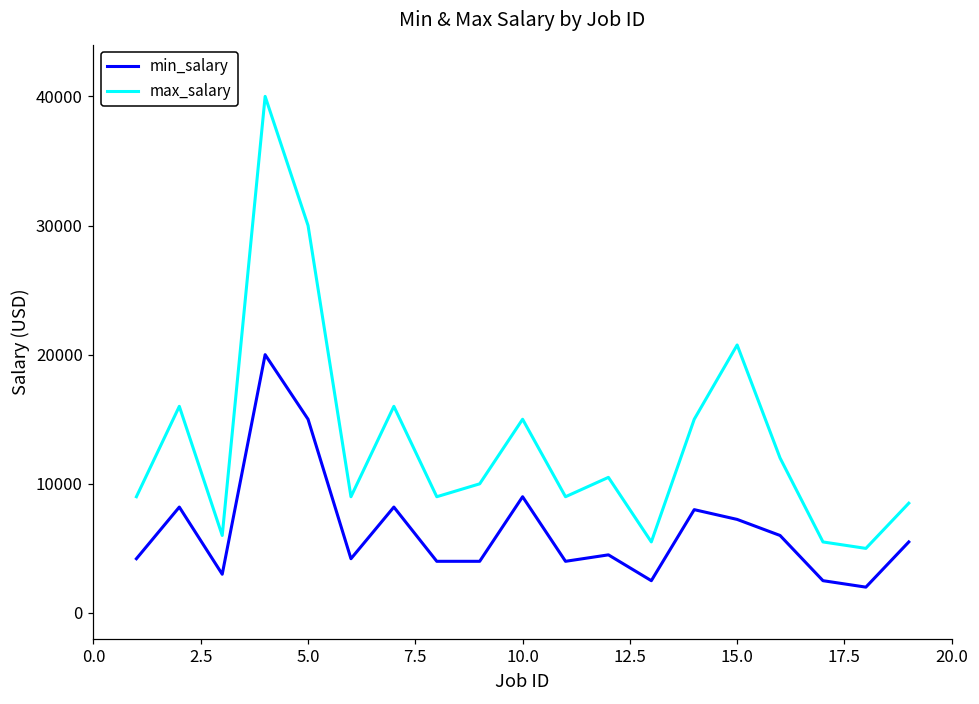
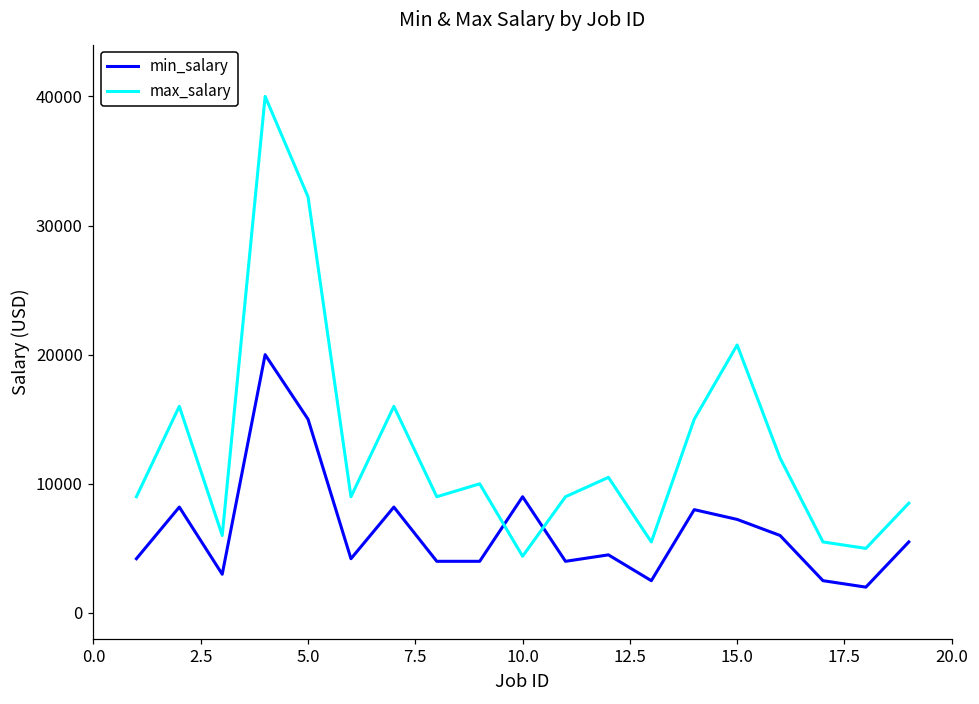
max_salary, 5.0: 30000 -> 32200
max_salary, 10.0: 15000 -> 4400
